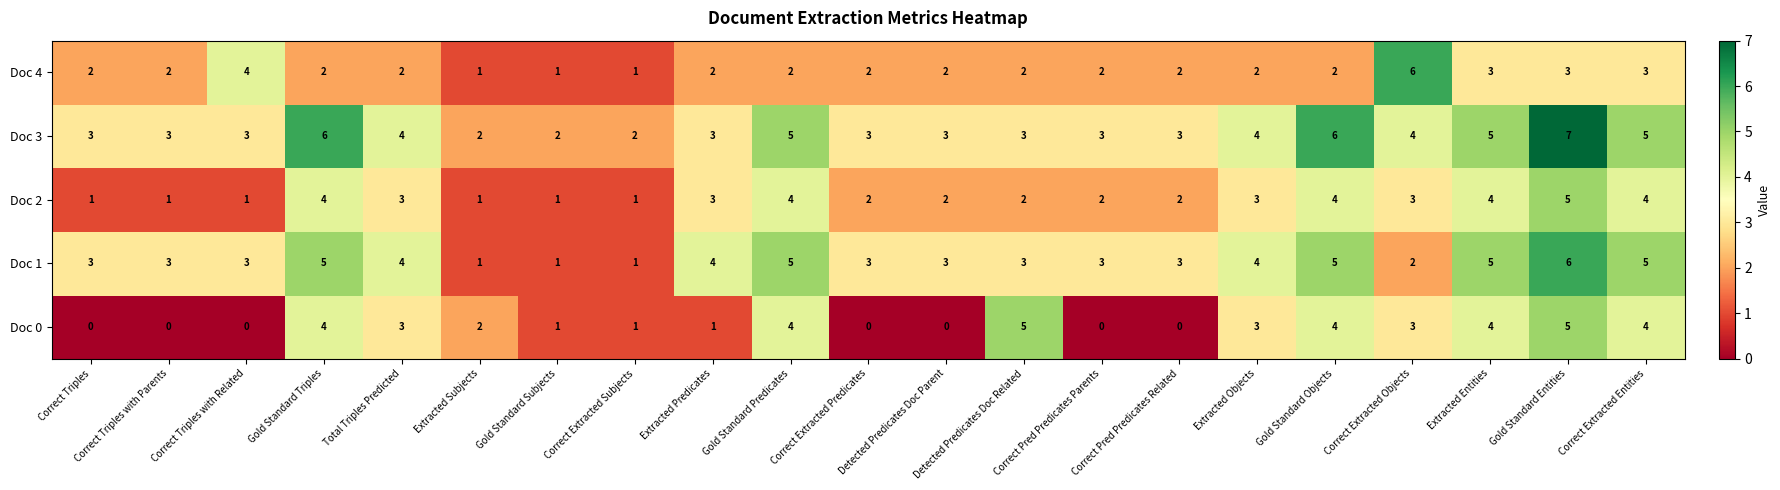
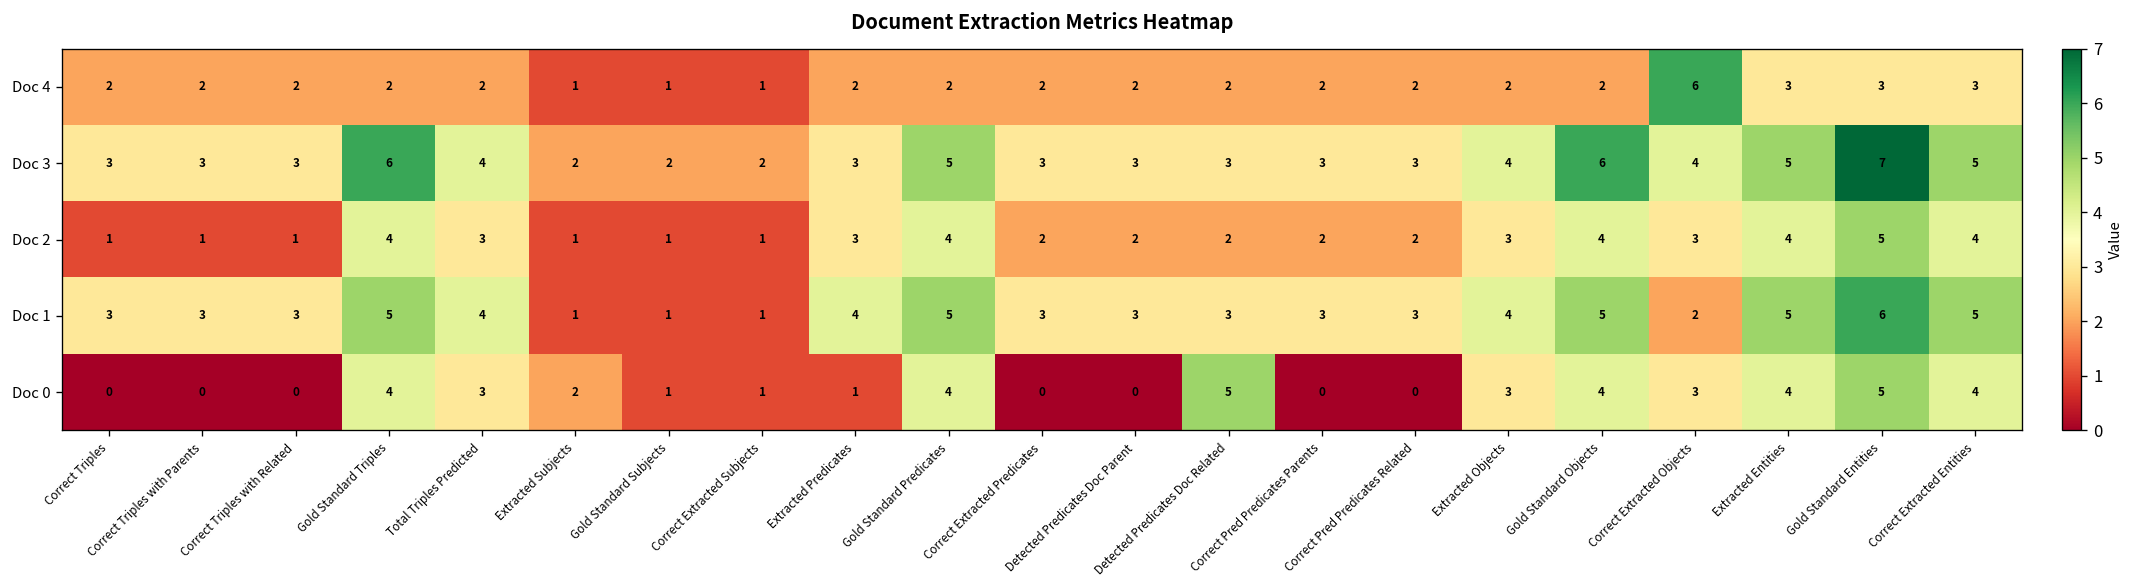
Doc 4, Correct Triples with Related: 4 -> 2
